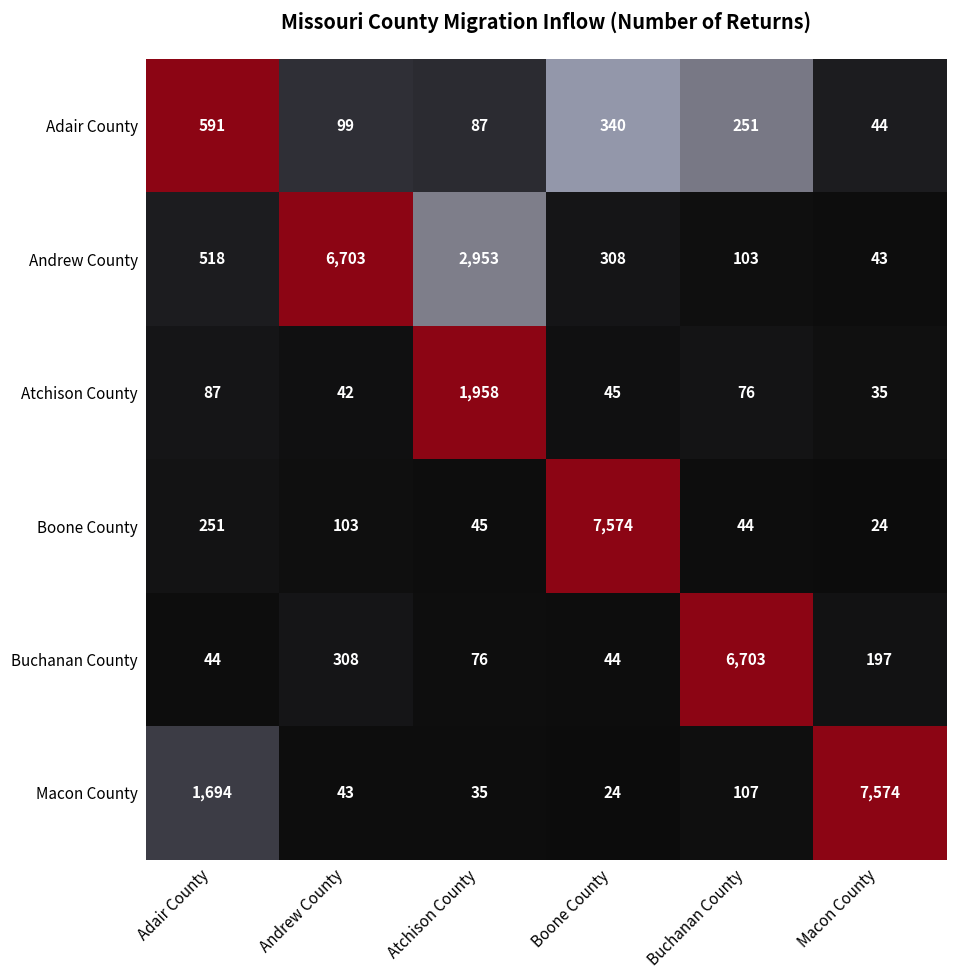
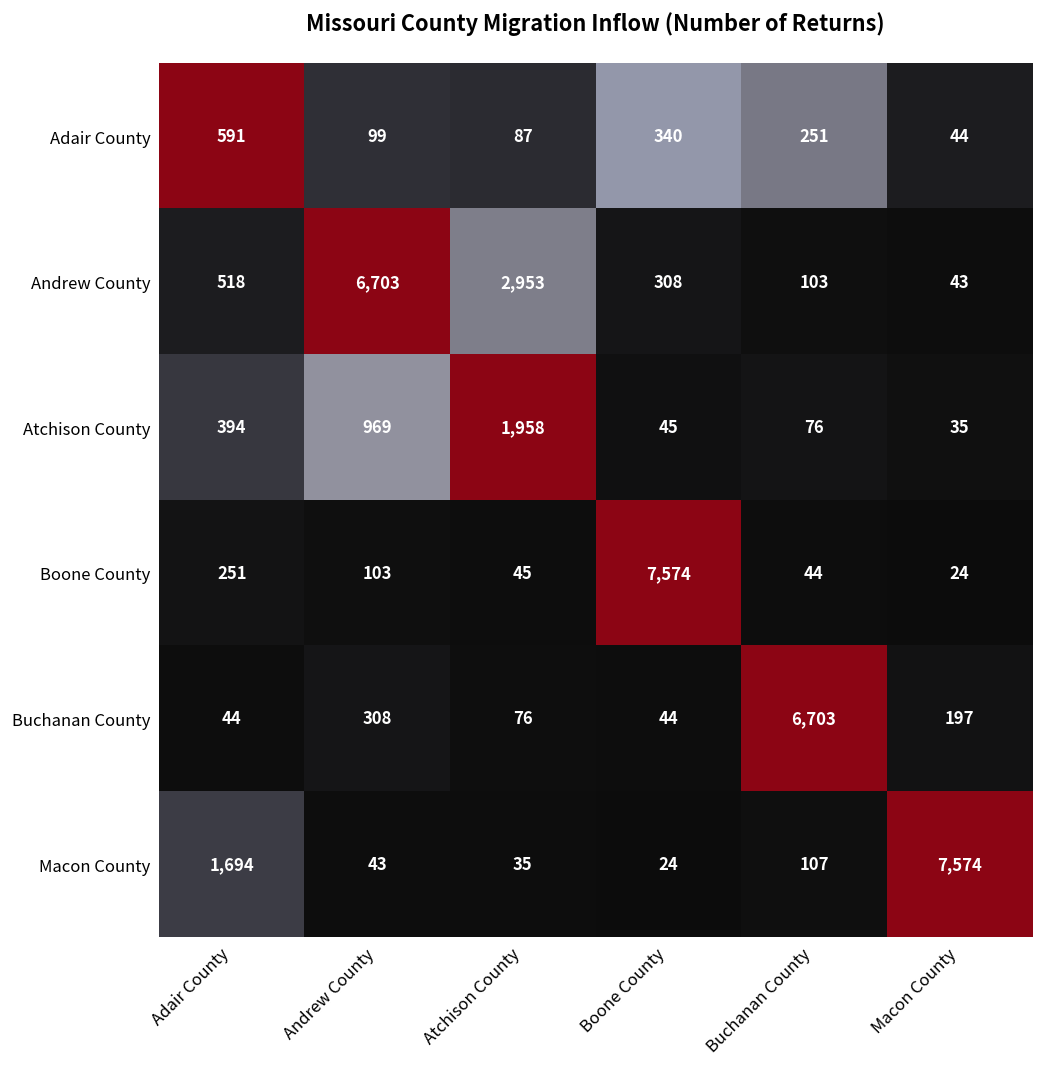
Atchison County, Adair County: 87 -> 394
Atchison County, Andrew County: 42 -> 969
